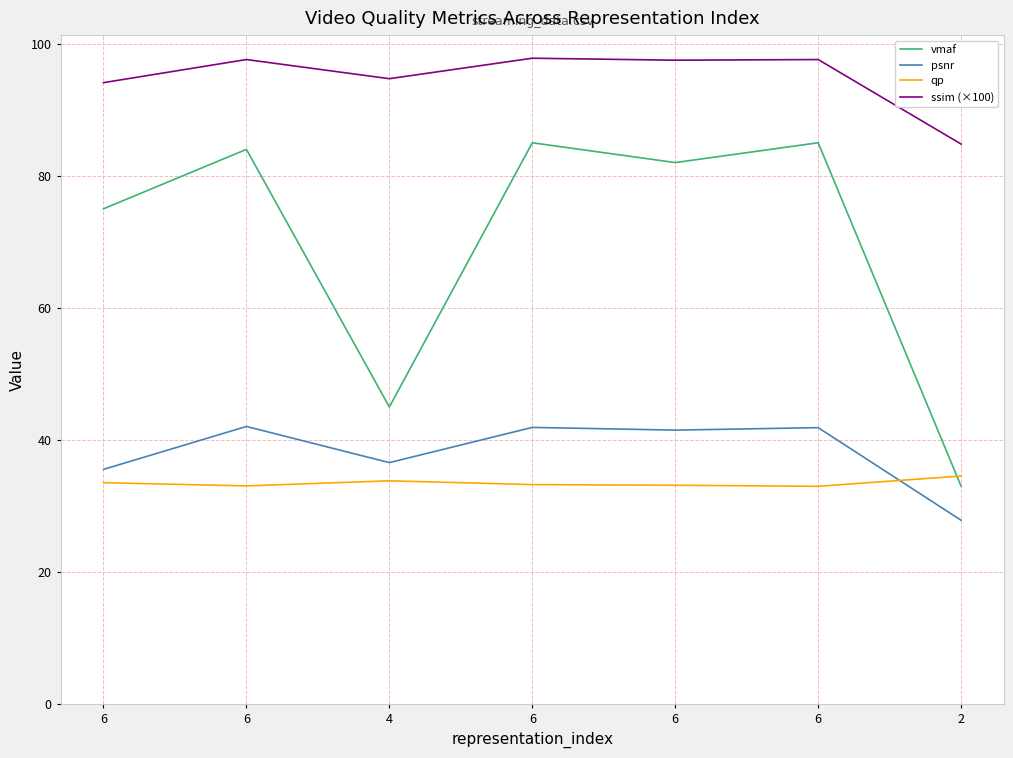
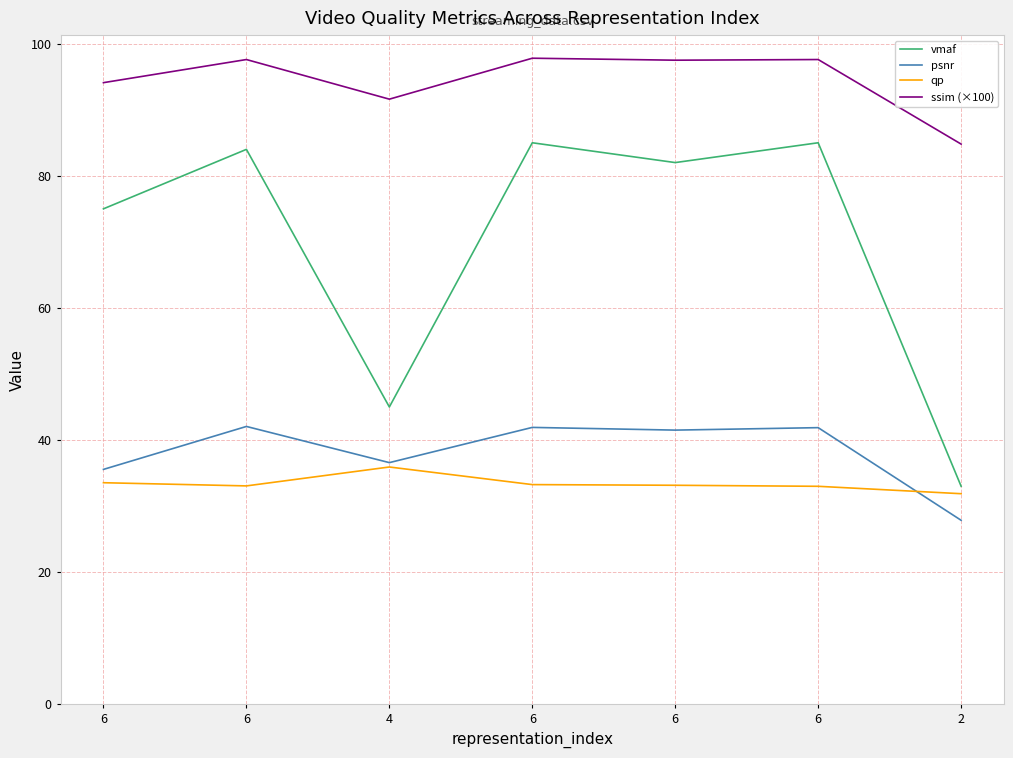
qp, 4: 34 -> 36
ssim (×100), 4: 95 -> 92
qp, 2: 35 -> 32
